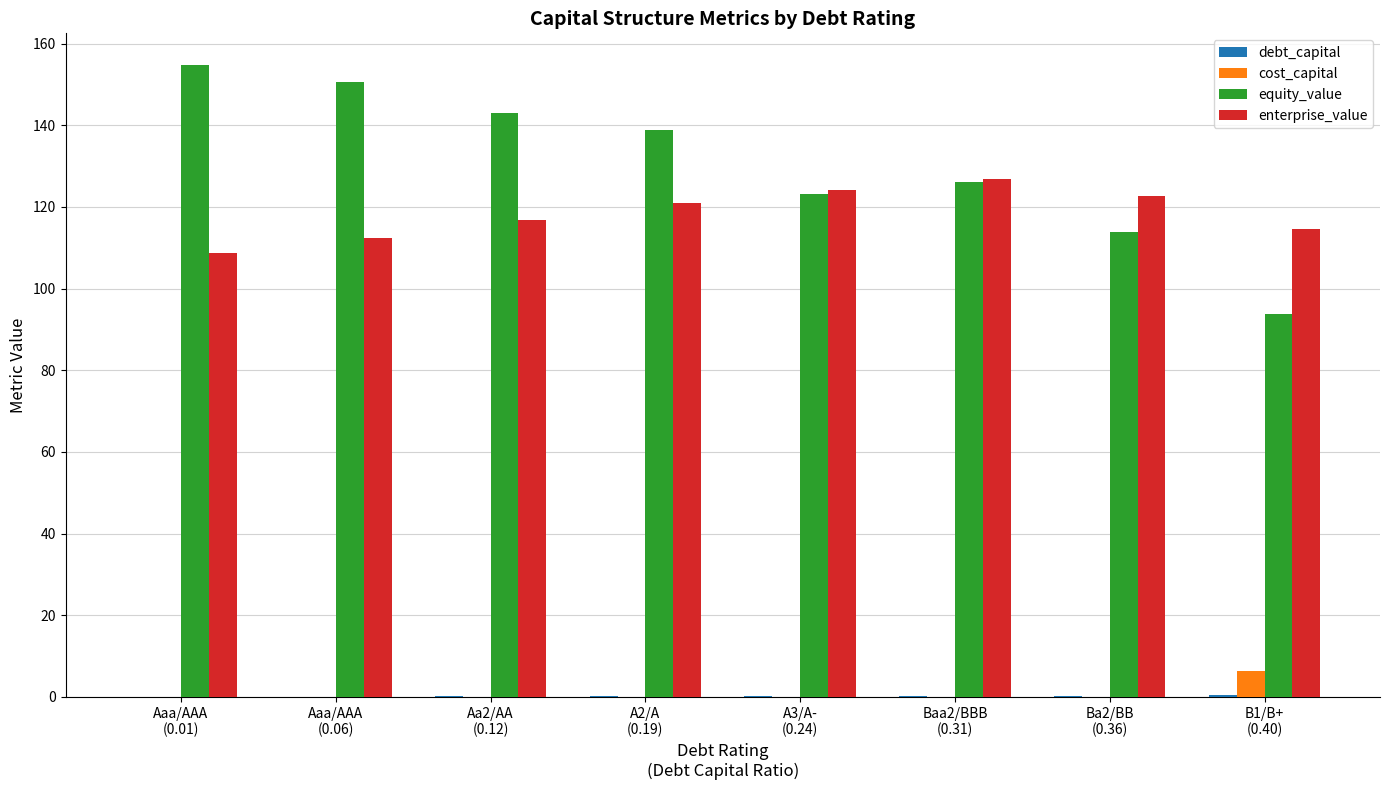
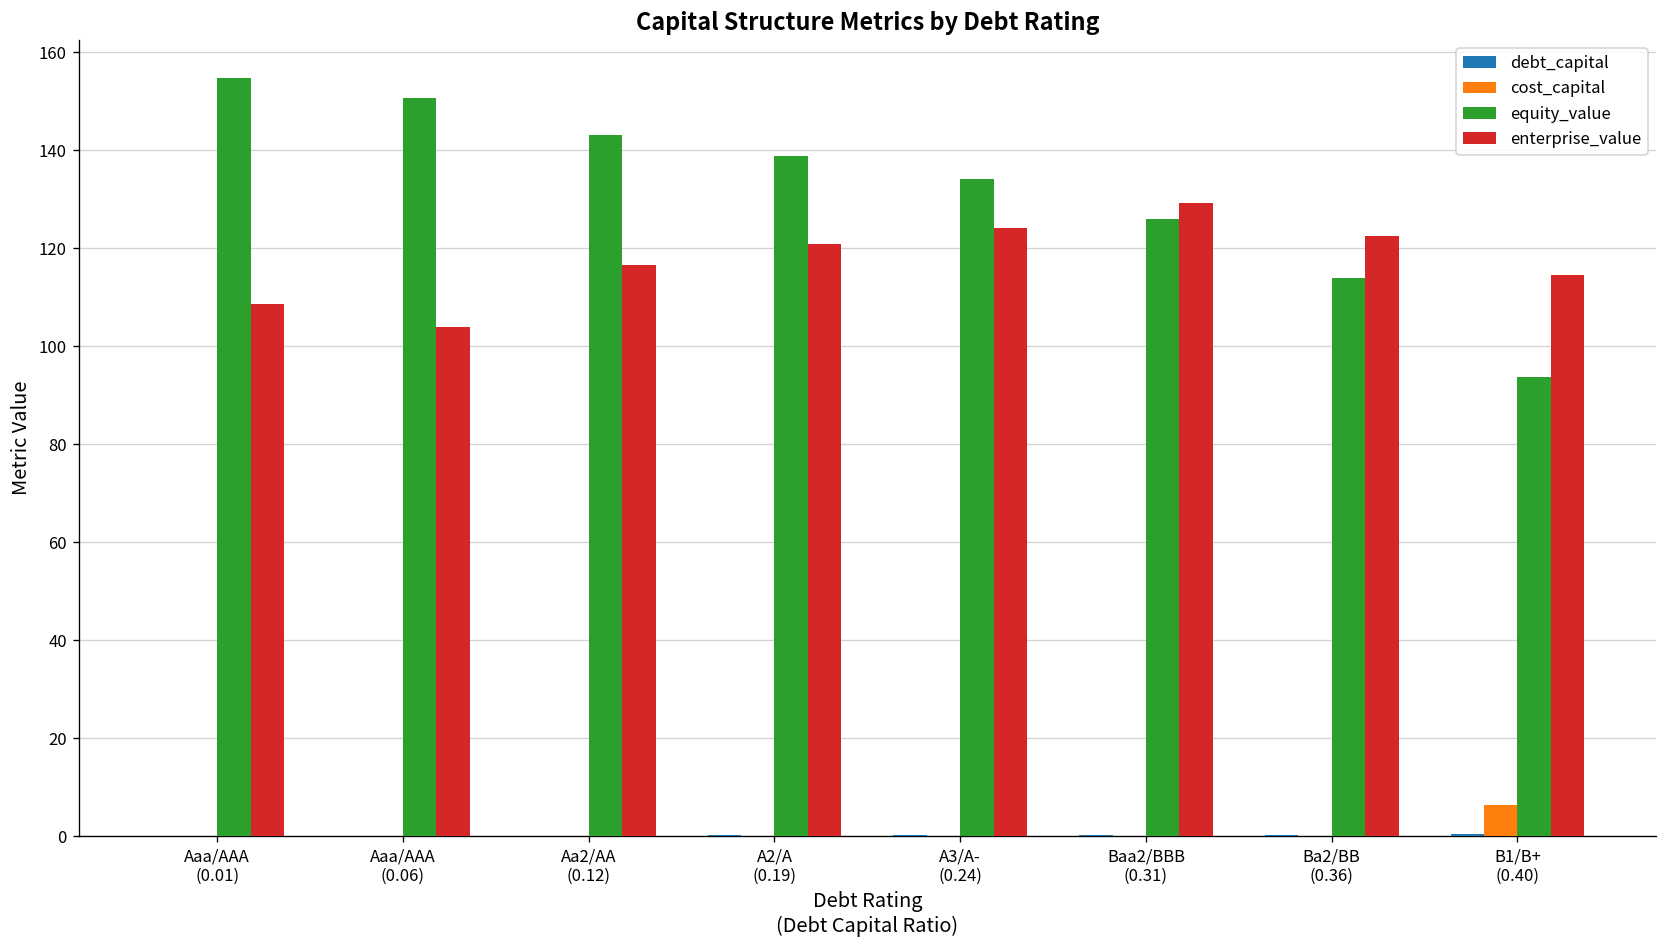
enterprise_value, Aaa/AAA (0.06): 112 -> 104
equity_value, A3/A- (0.24): 123 -> 134
enterprise_value, Baa2/BBB (0.31): 127 -> 129
